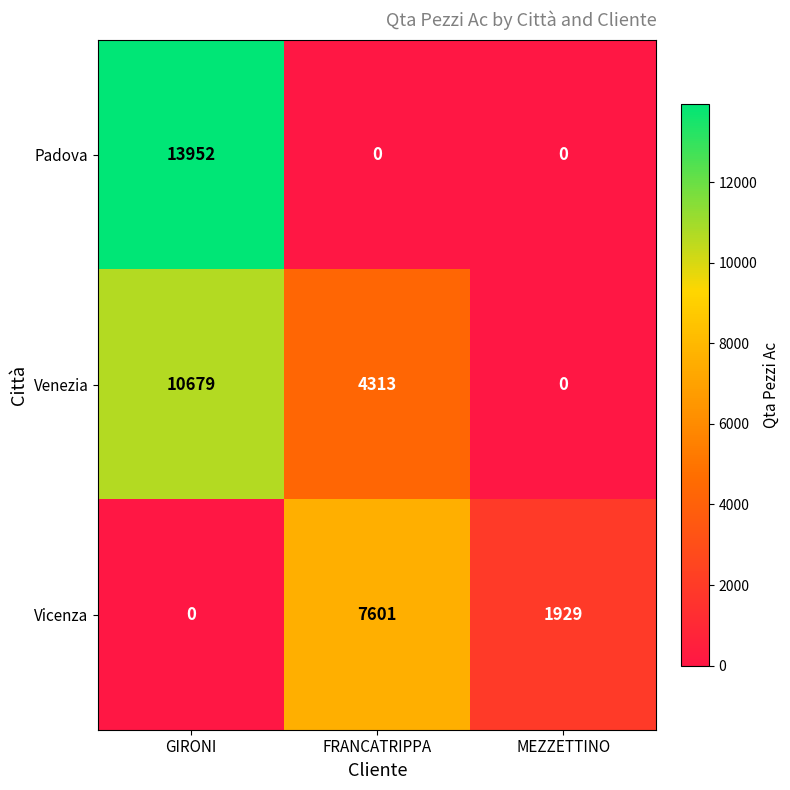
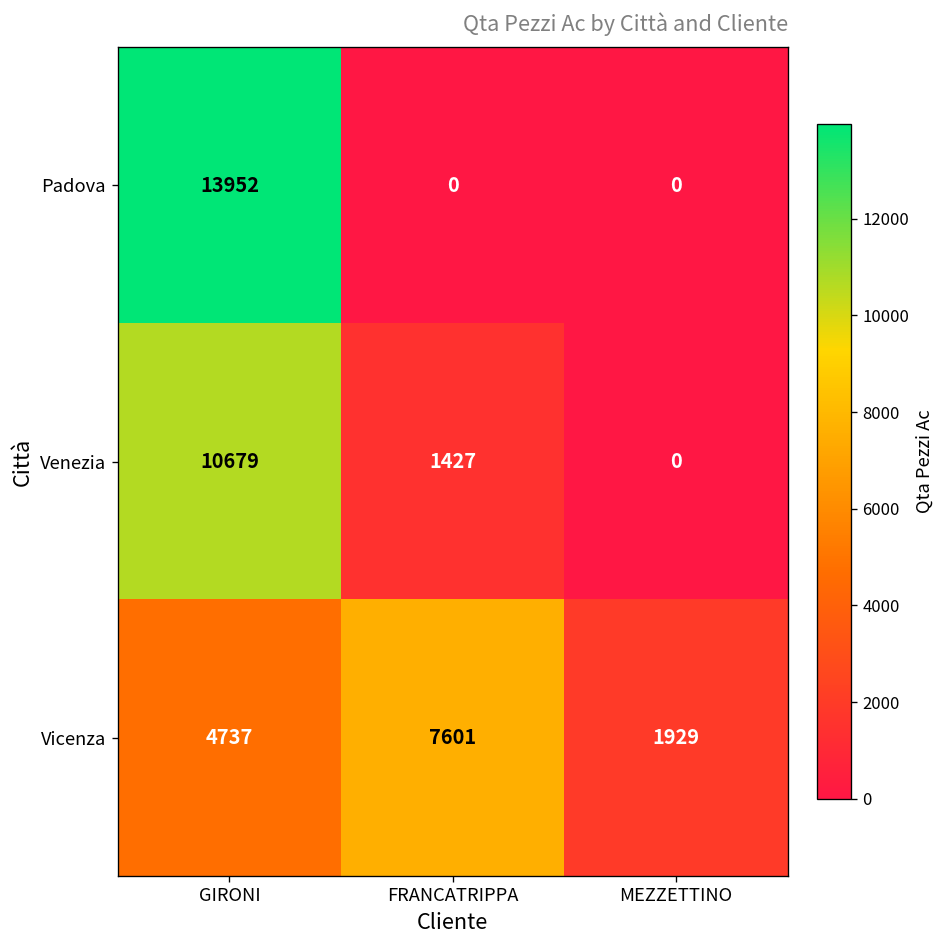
Venezia, FRANCATRIPPA: 4313 -> 1427
Vicenza, GIRONI: 0 -> 4737
